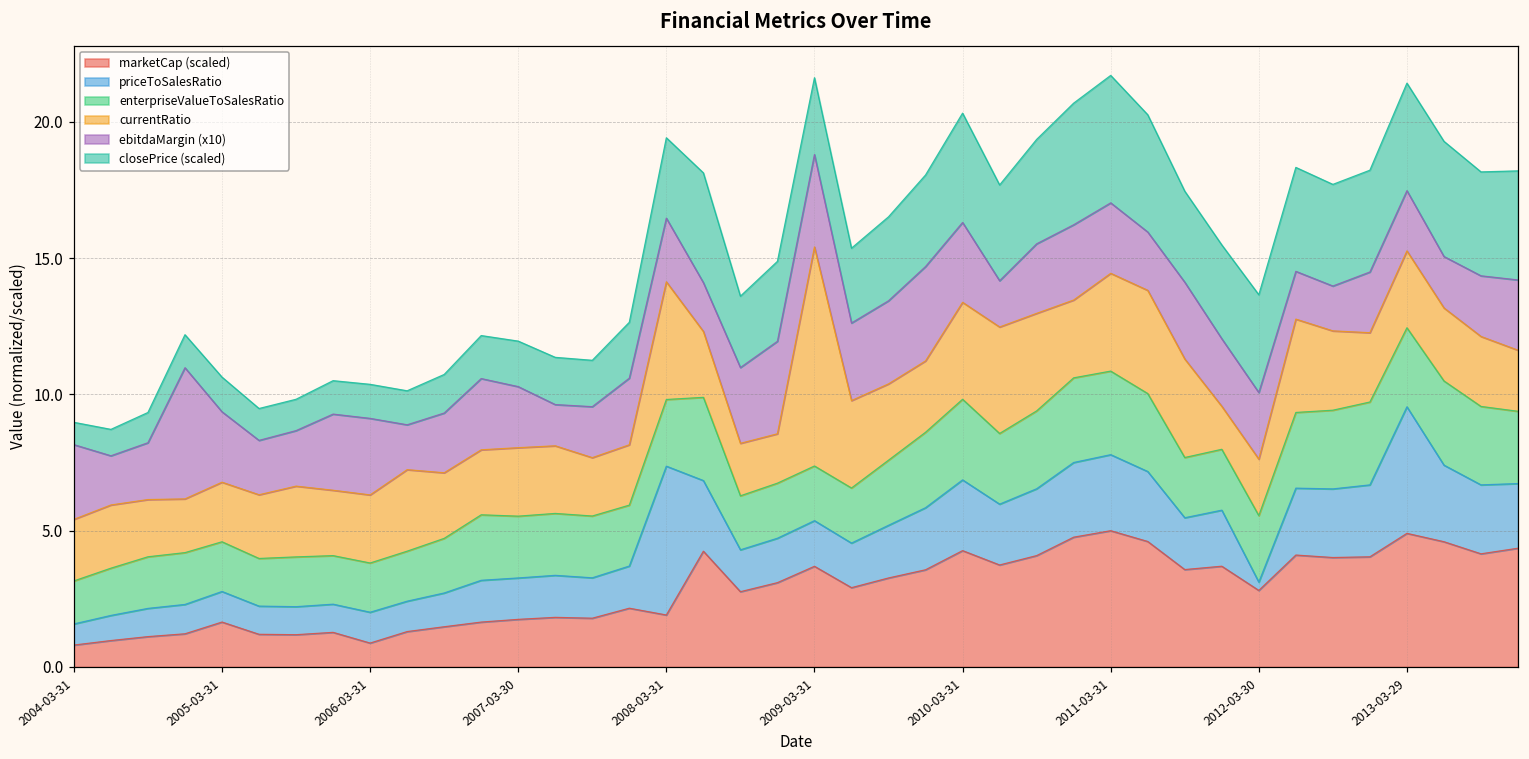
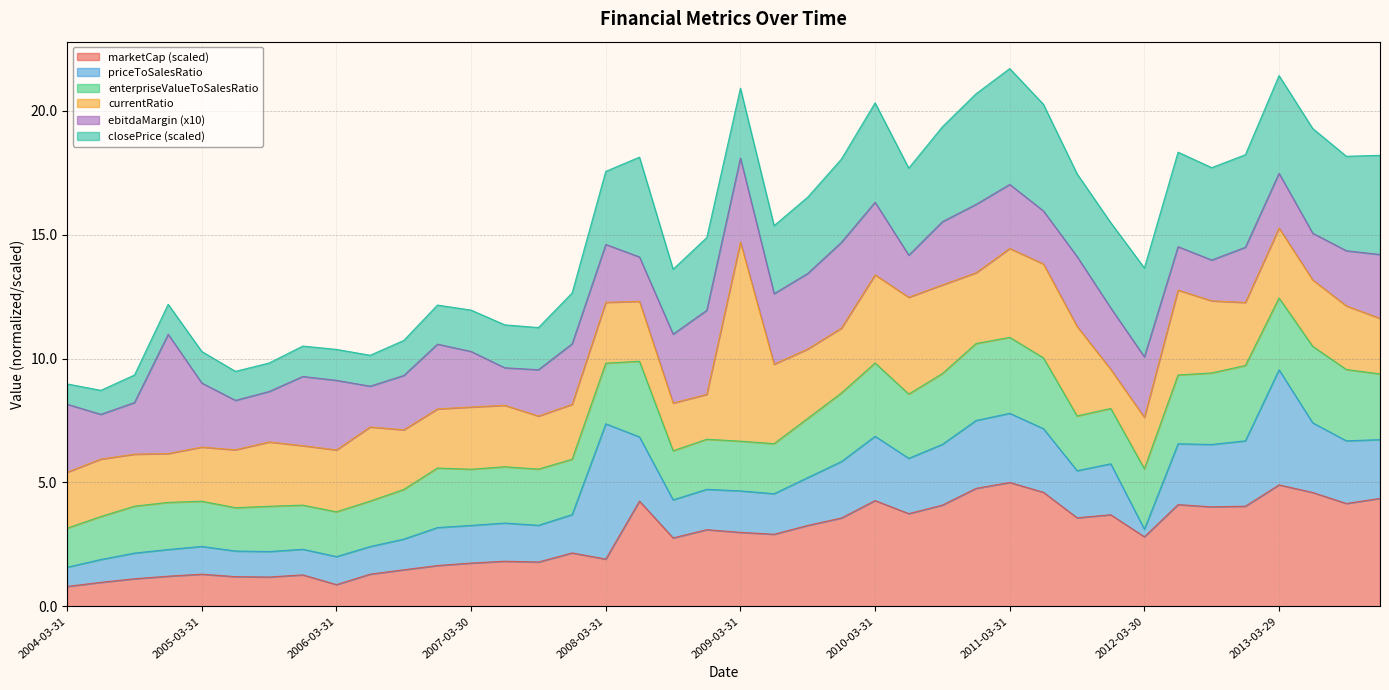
marketCap (scaled), 2005-03-31: 1.6 -> 1.3
currentRatio, 2008-03-31: 4.3 -> 2.5
marketCap (scaled), 2009-03-31: 3.7 -> 3.0
